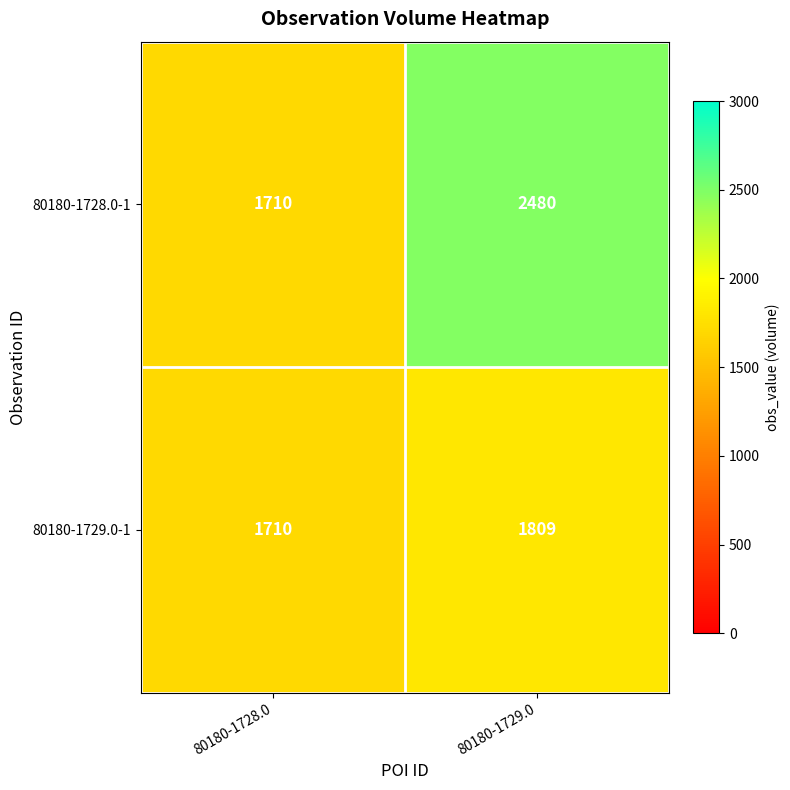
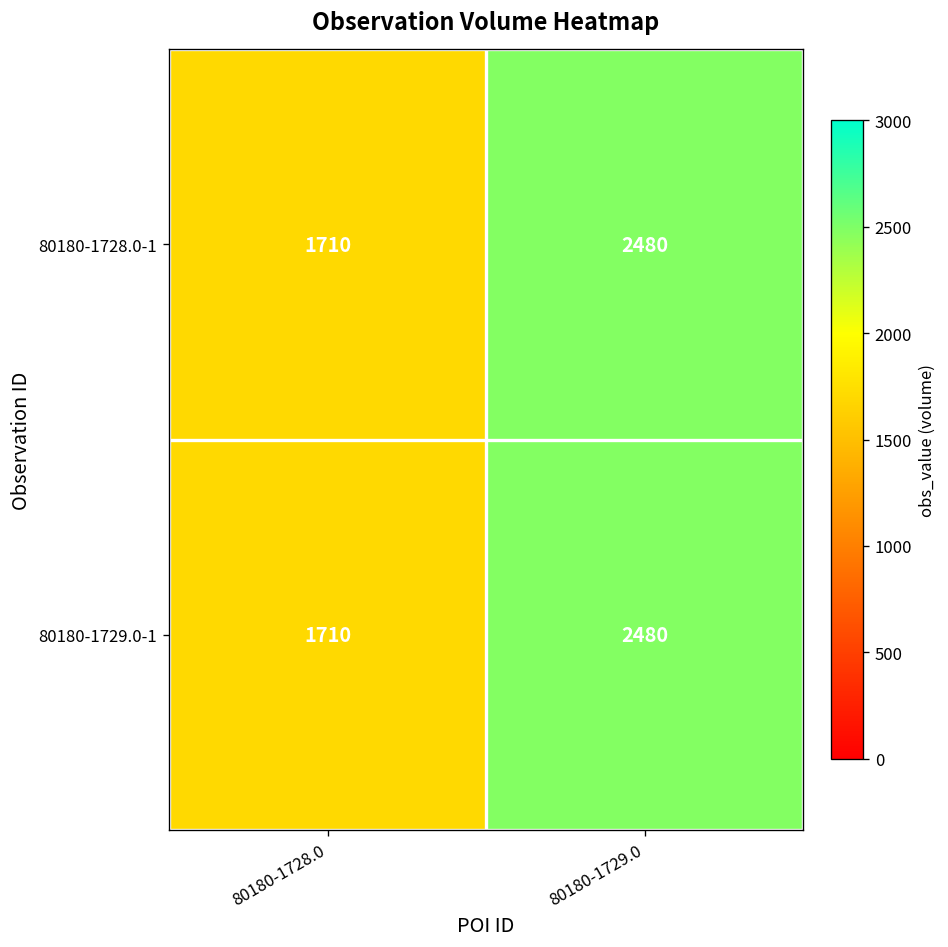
80180-1729.0-1, 80180-1729.0: 1809 -> 2480
